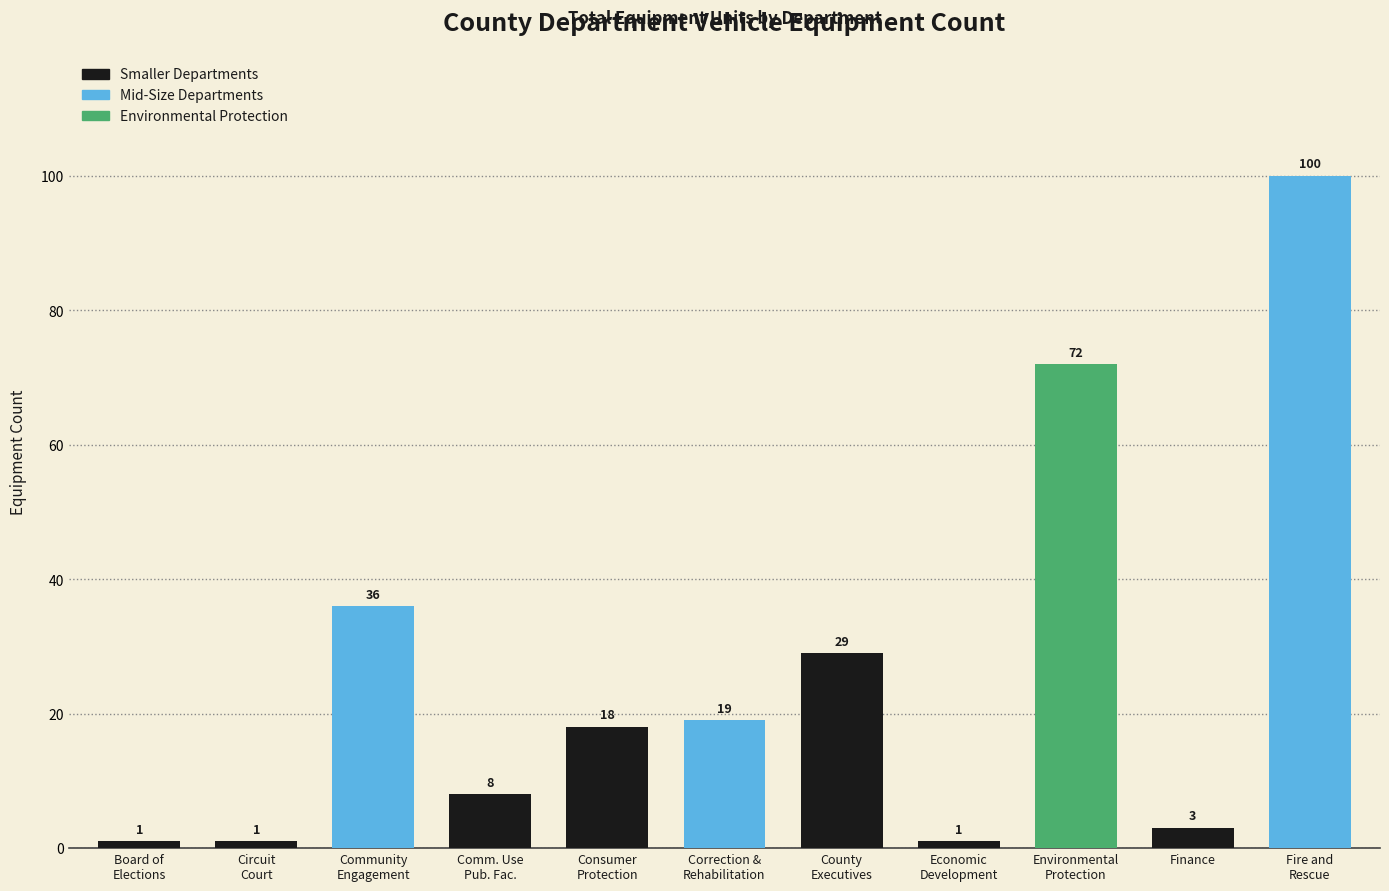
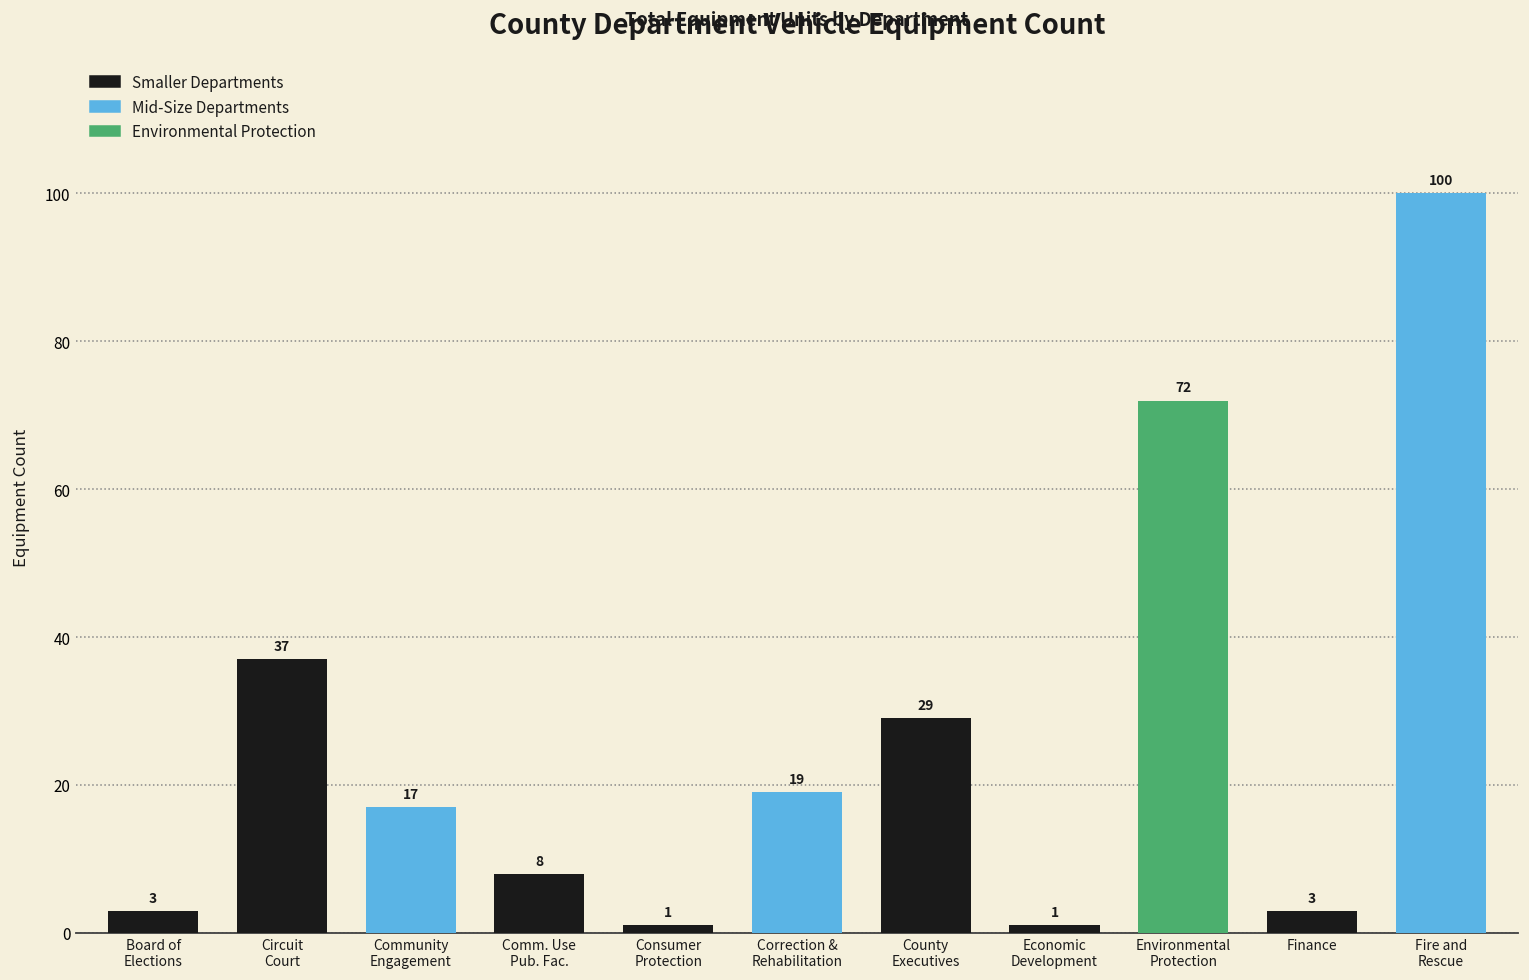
Board of Elections: 1 -> 3
Circuit Court: 1 -> 37
Community Engagement: 36 -> 17
Consumer Protection: 18 -> 1
